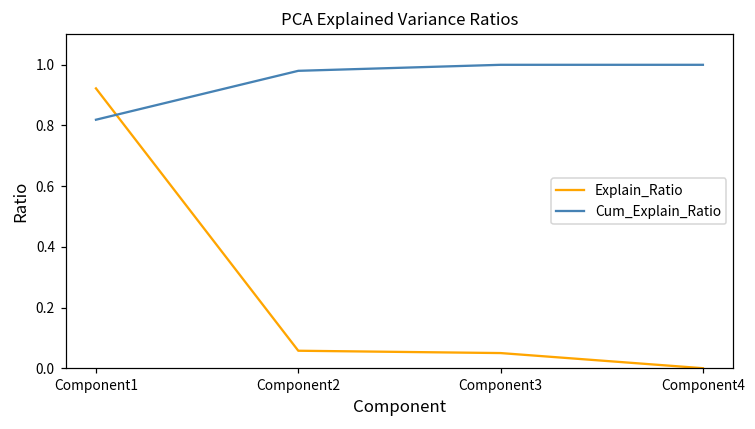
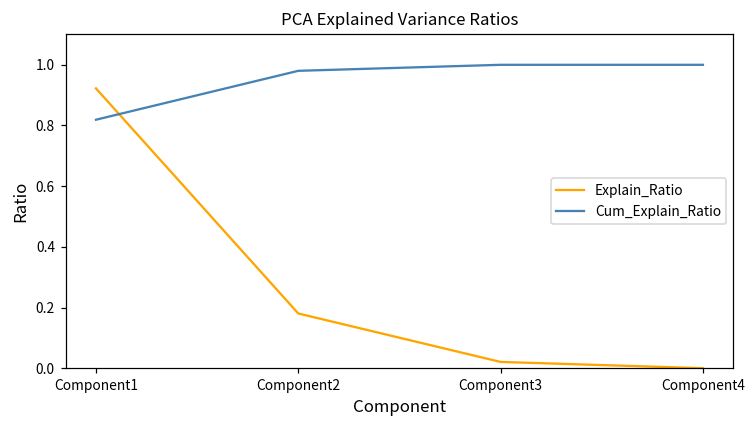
Explain_Ratio, Component2: 0.06 -> 0.18
Explain_Ratio, Component3: 0.05 -> 0.02
